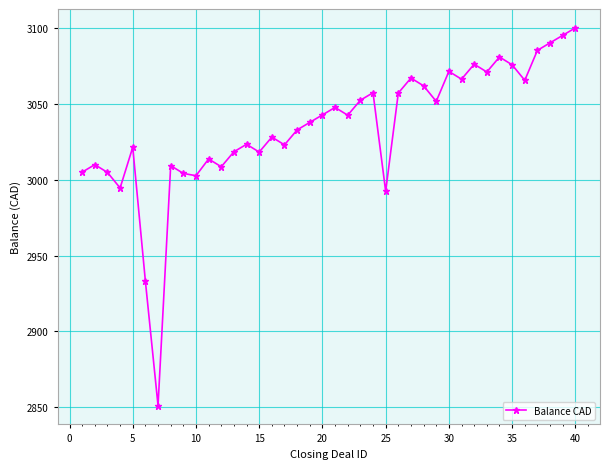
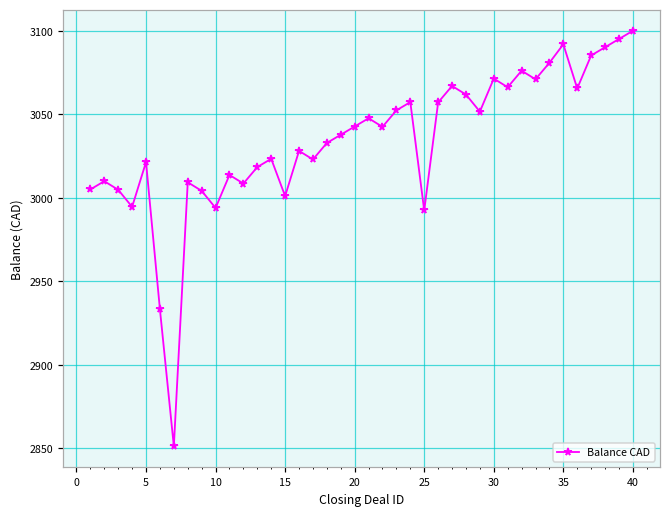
10: 3003 -> 2994
15: 3018 -> 3001
35: 3076 -> 3092
